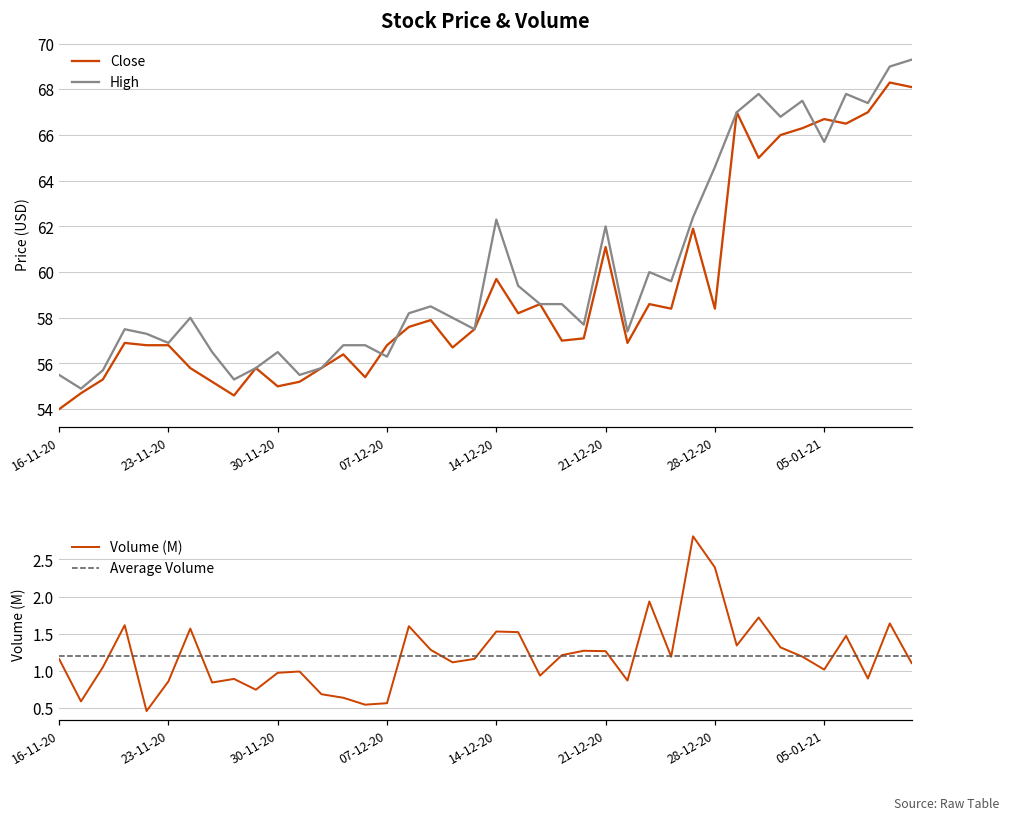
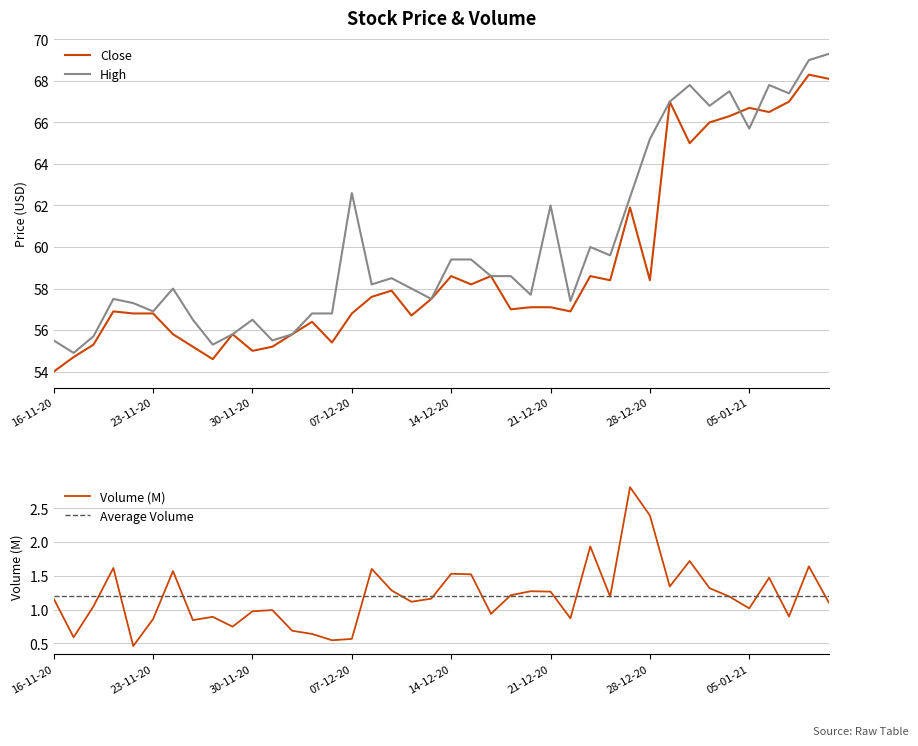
Stock Price & Volume, High, 07-12-20: 56.3 -> 62.6
Stock Price & Volume, Close, 14-12-20: 59.7 -> 58.6
Stock Price & Volume, High, 14-12-20: 62.3 -> 59.4
Stock Price & Volume, Close, 21-12-20: 61.1 -> 57.1
Stock Price & Volume, High, 28-12-20: 64.6 -> 65.2
